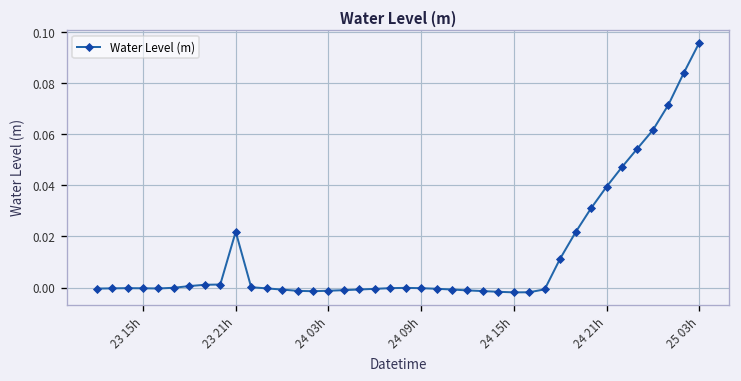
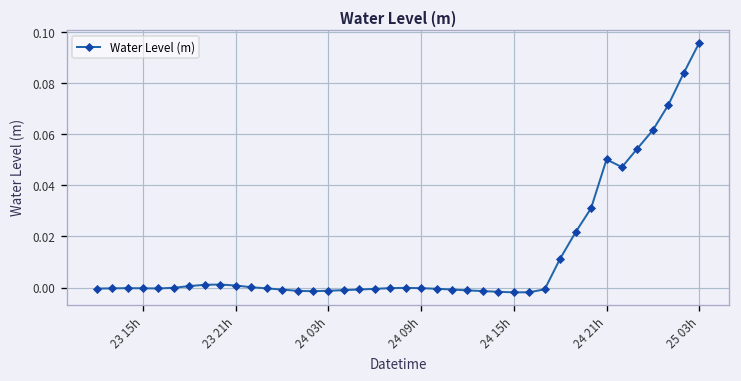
23 21h: 0.022 -> 0.001
24 21h: 0.039 -> 0.050
